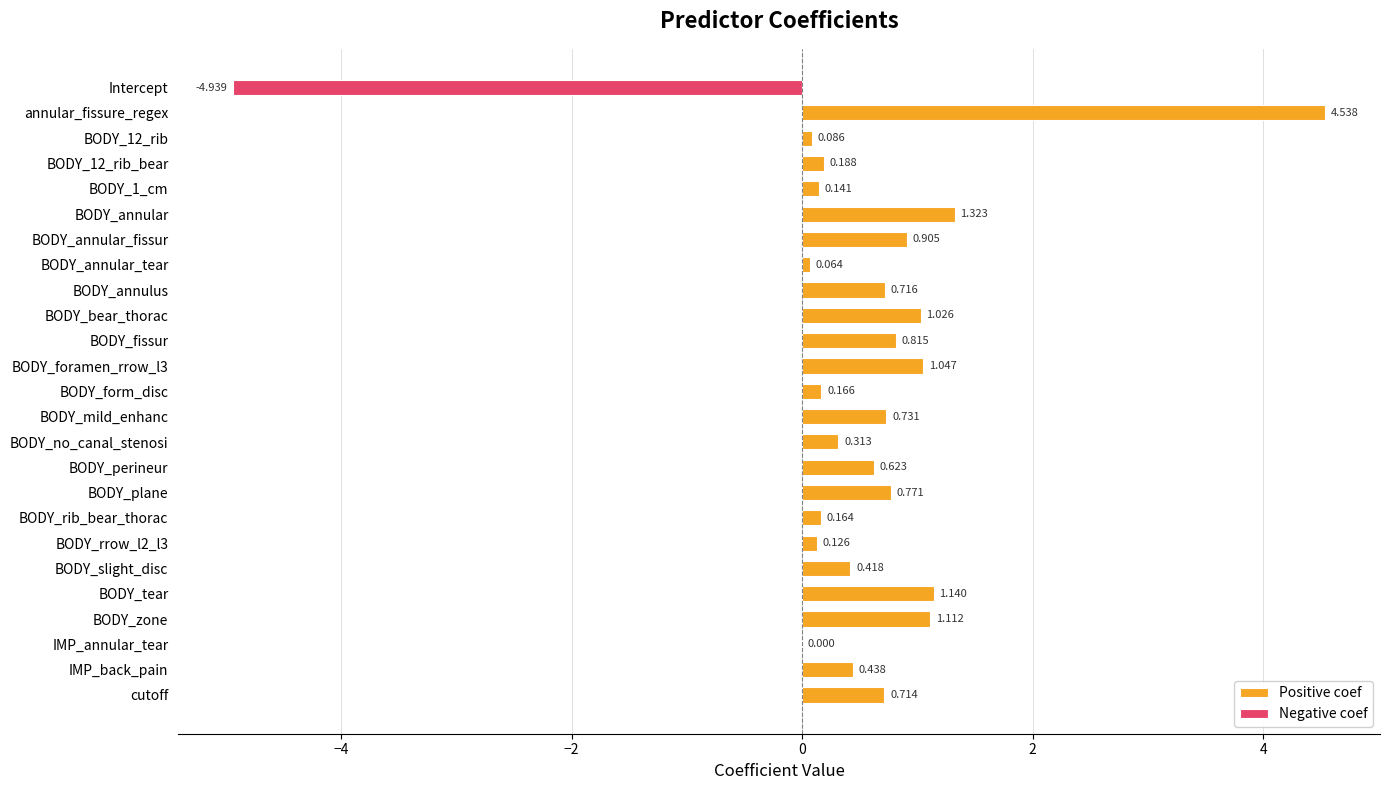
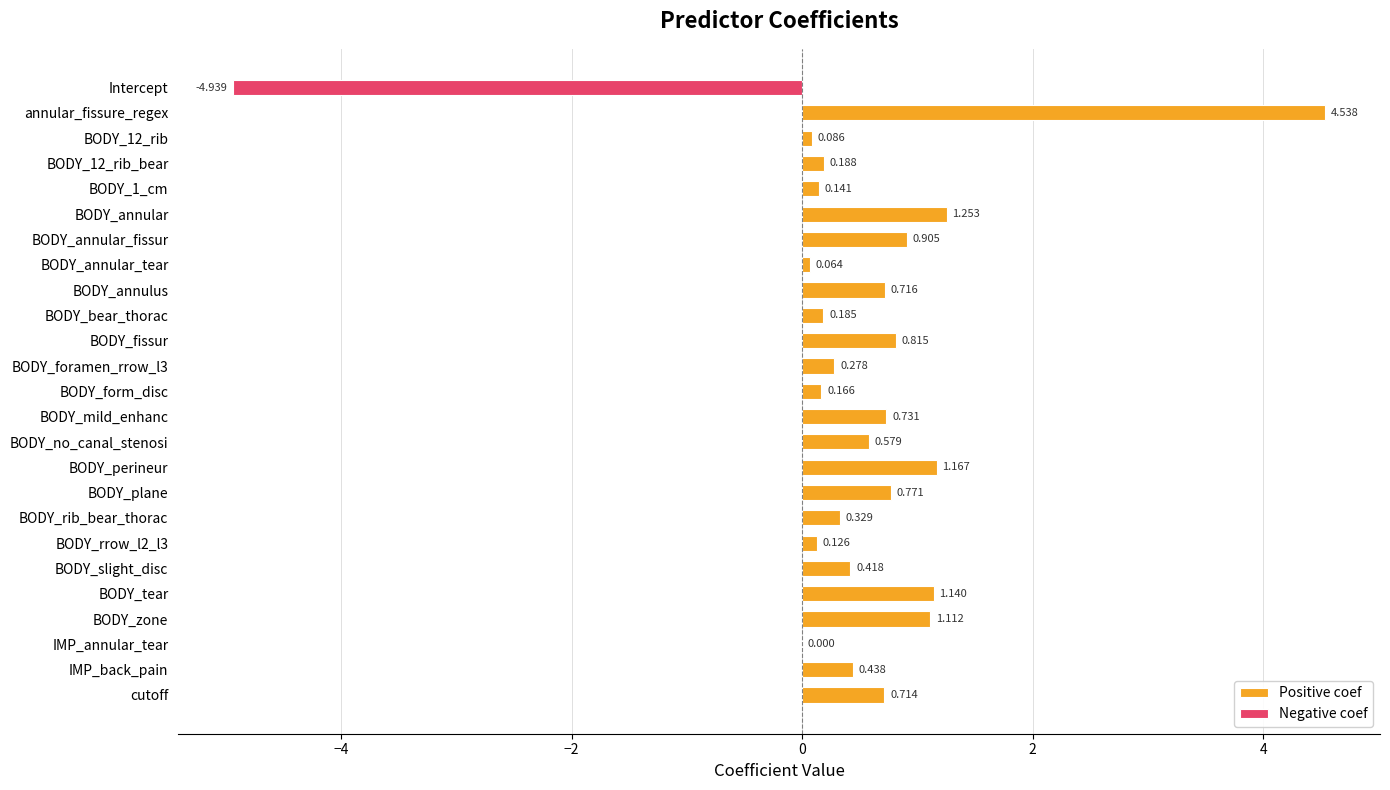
Positive coef, BODY_annular: 1.323 -> 1.253
Positive coef, BODY_bear_thorac: 1.026 -> 0.185
Positive coef, BODY_foramen_rrow_l3: 1.047 -> 0.278
Positive coef, BODY_no_canal_stenosi: 0.313 -> 0.579
Positive coef, BODY_perineur: 0.623 -> 1.167
Positive coef, BODY_rib_bear_thorac: 0.164 -> 0.329
